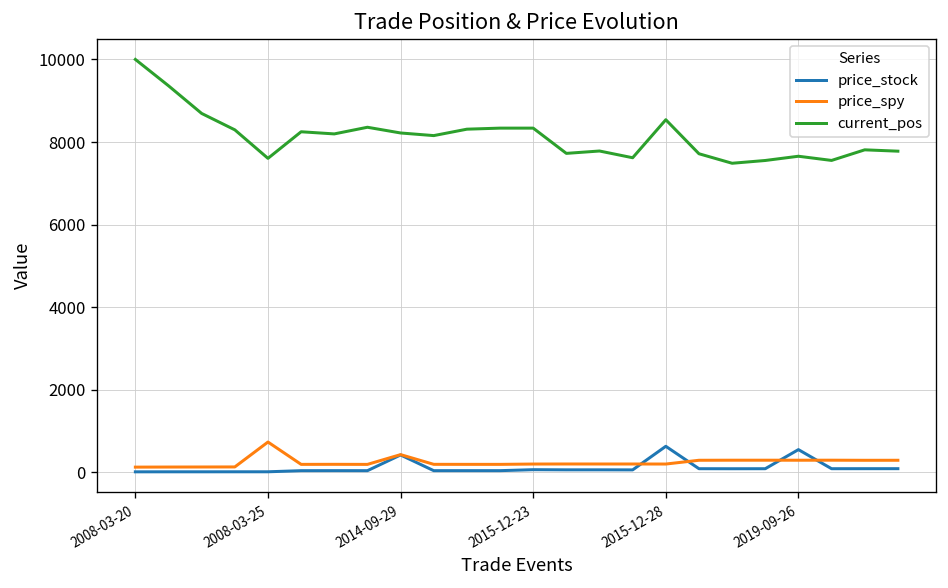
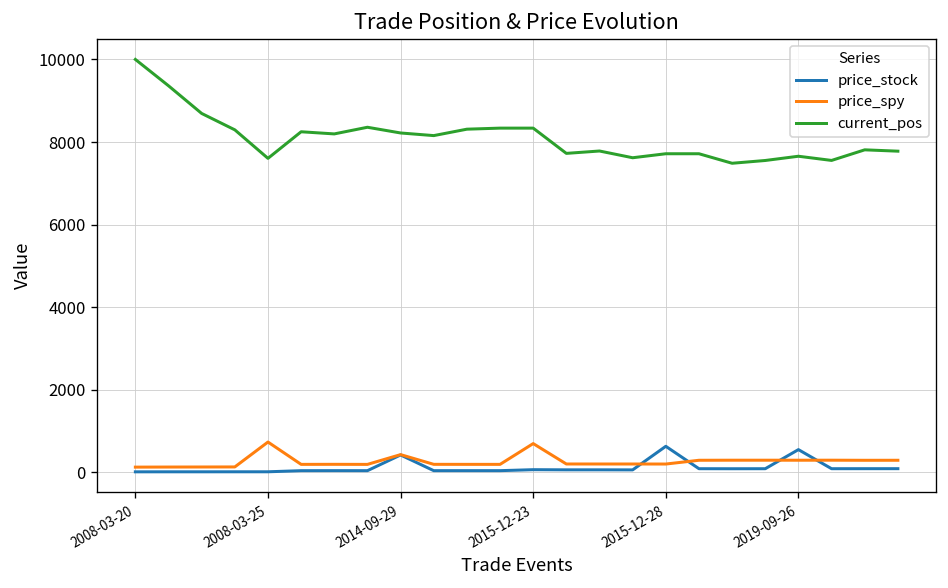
price_spy, 2015-12-23: 200 -> 700
current_pos, 2015-12-28: 8500 -> 7700
